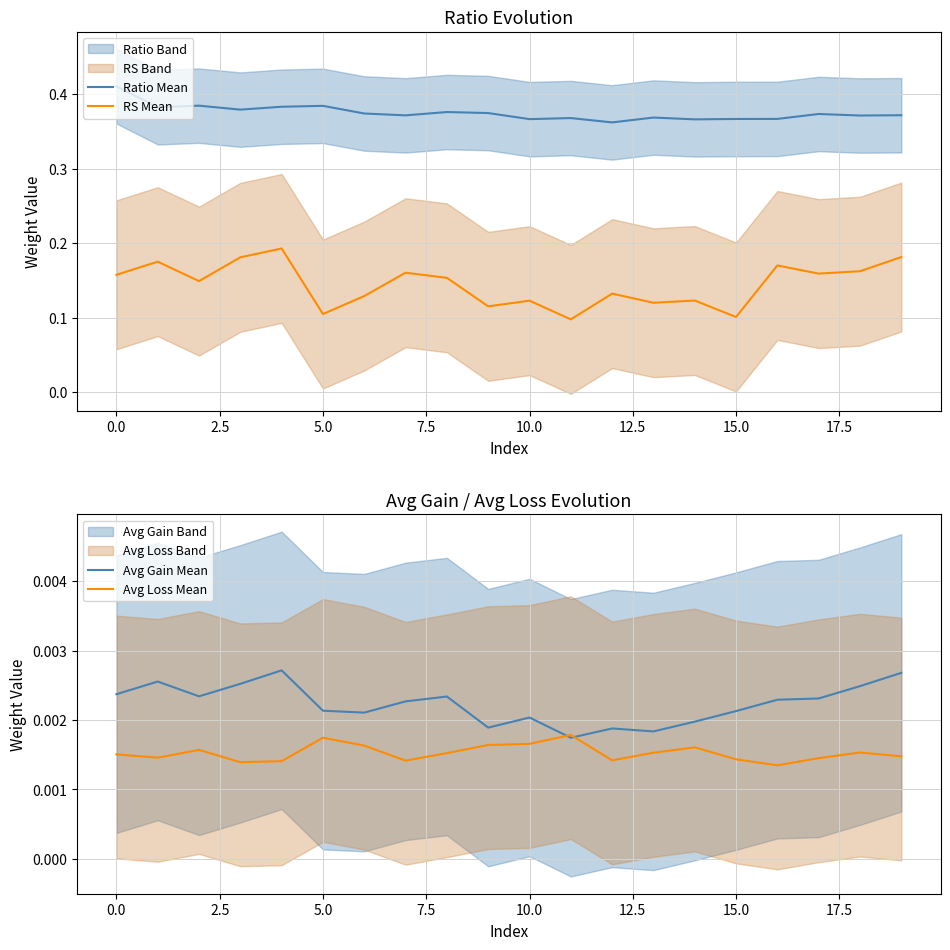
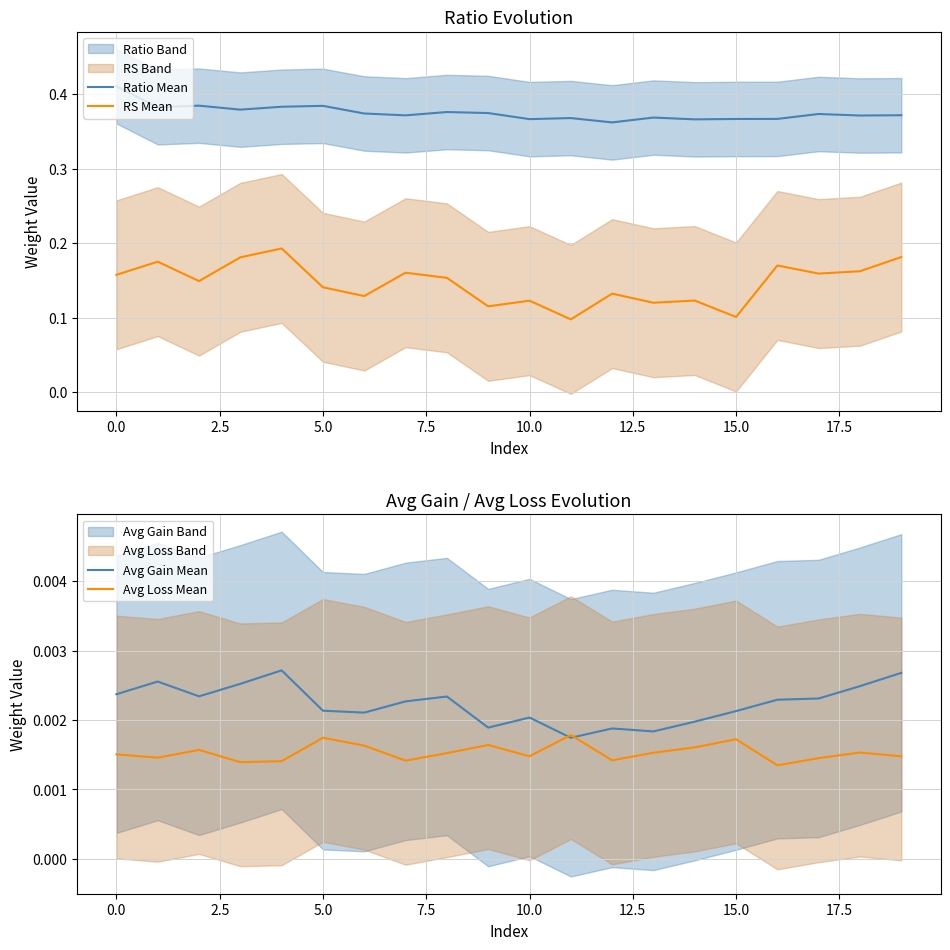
Ratio Evolution, RS Mean, 5.0: 0.10 -> 0.14
Avg Gain / Avg Loss Evolution, Avg Loss Mean, 10.0: 0.0017 -> 0.0015
Avg Gain / Avg Loss Evolution, Avg Loss Mean, 15.0: 0.0014 -> 0.0017
